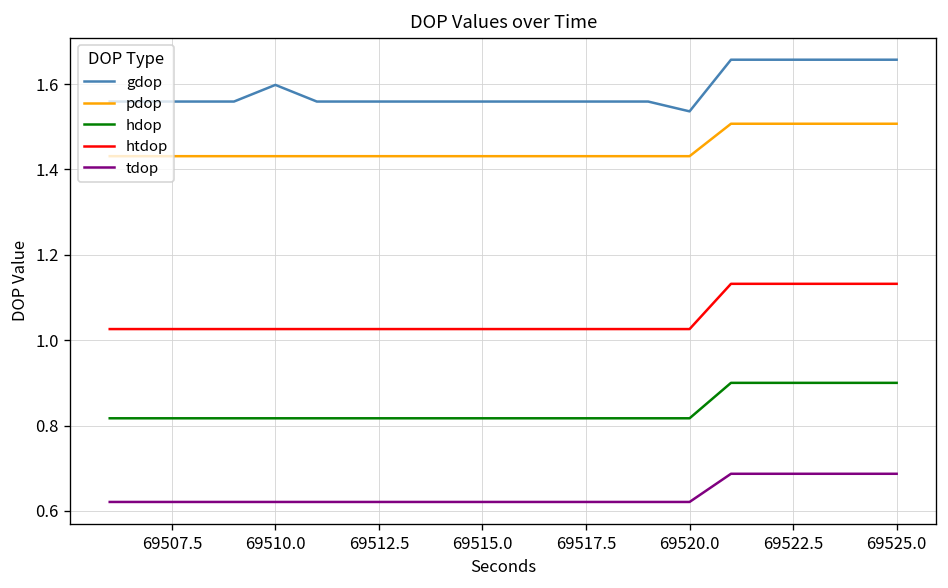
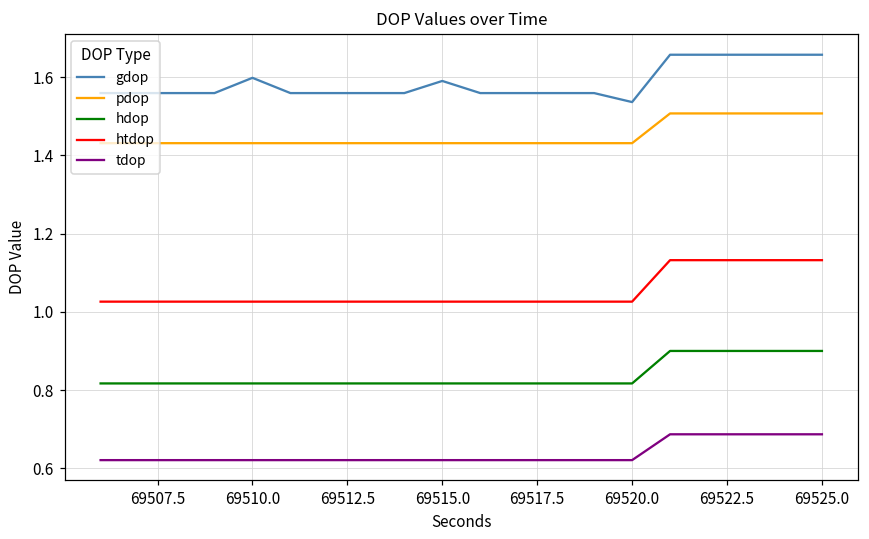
gdop, 69515.0: 1.56 -> 1.59
